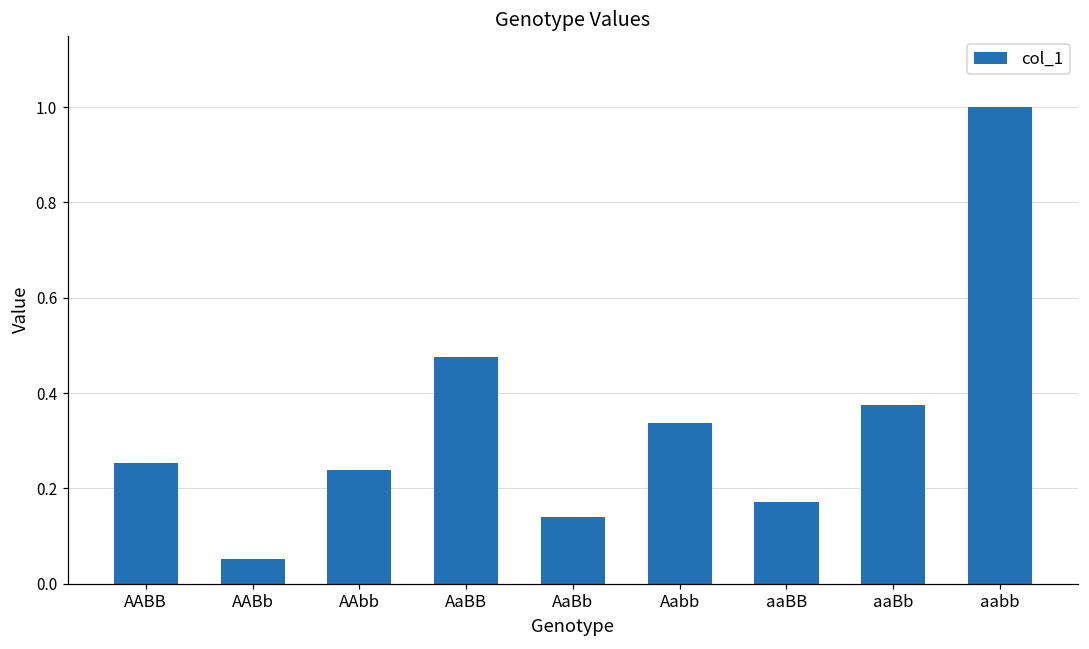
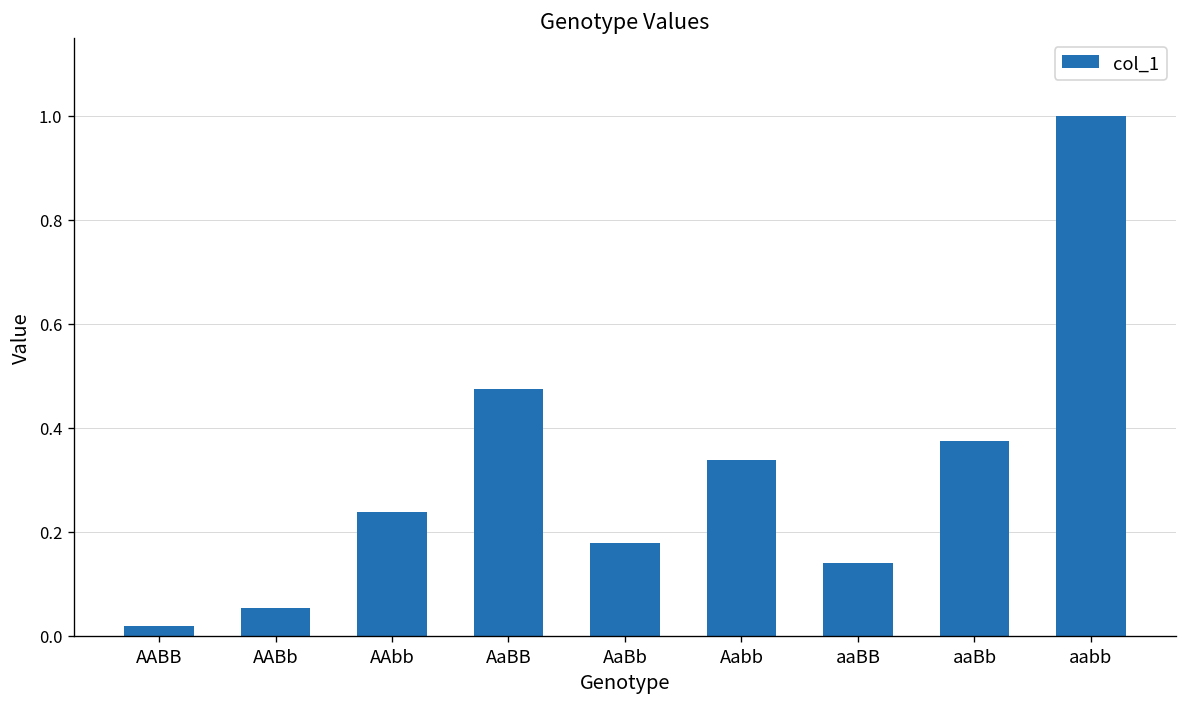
AABB: 0.25 -> 0.02
AaBb: 0.14 -> 0.18
aaBB: 0.17 -> 0.14
